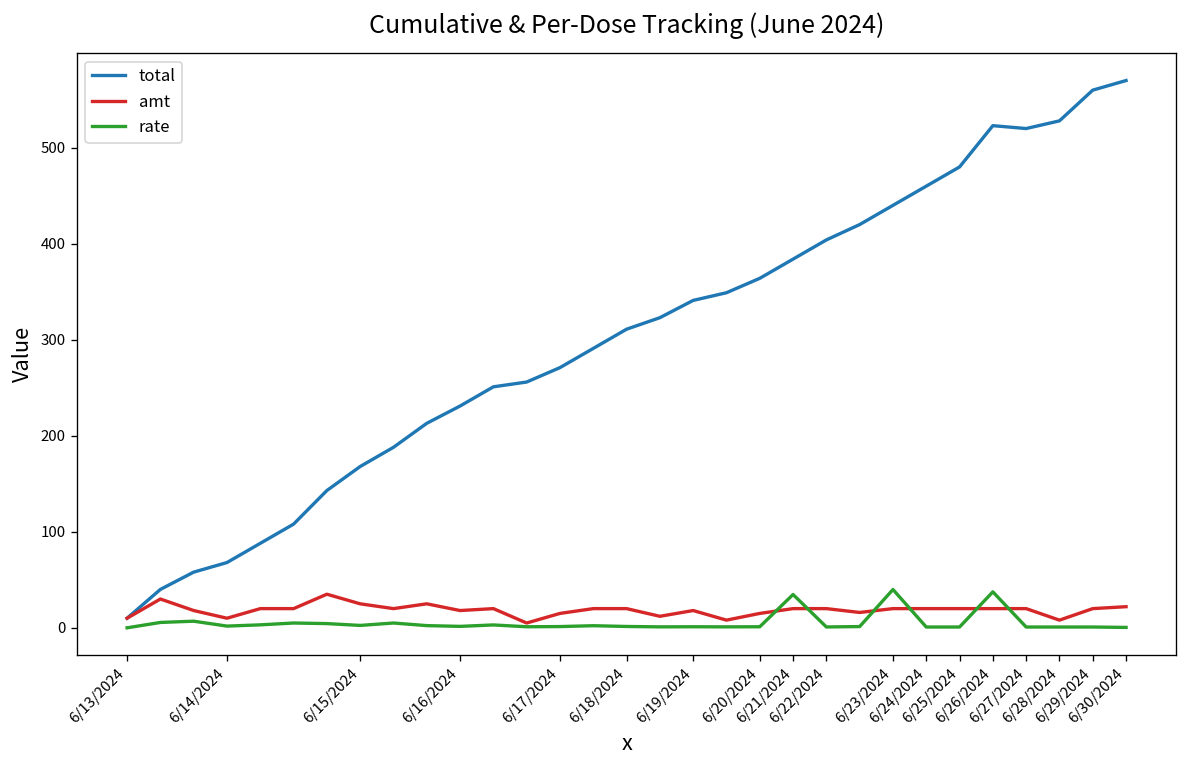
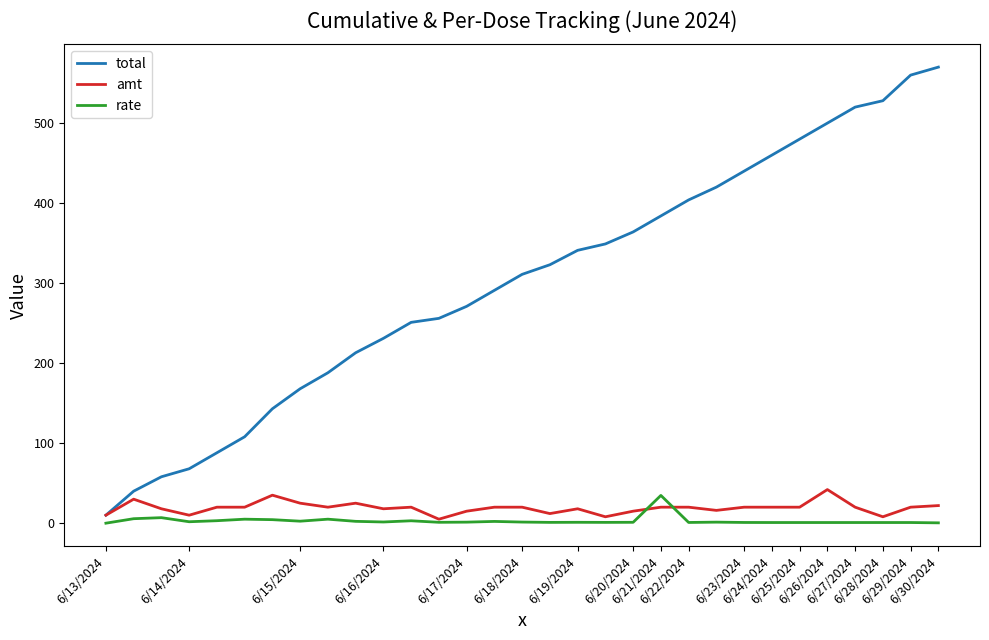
rate, 6/23/2024: 40 -> 0
total, 6/26/2024: 520 -> 500
amt, 6/26/2024: 20 -> 40
rate, 6/26/2024: 40 -> 0
